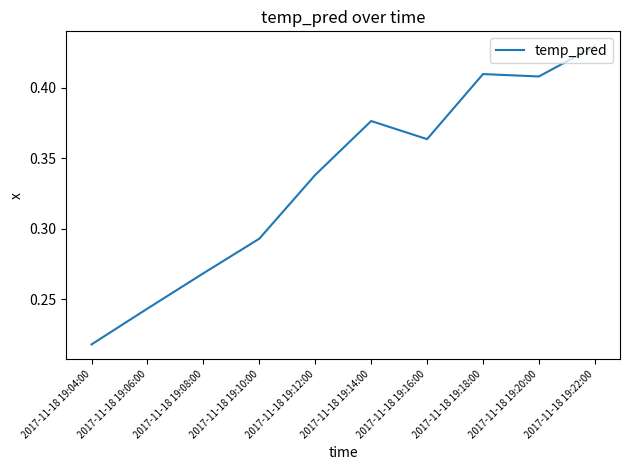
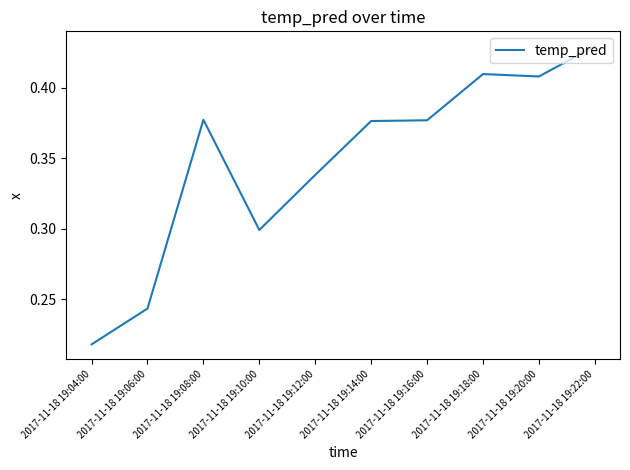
2017-11-18 19:08:00: 0.268 -> 0.377
2017-11-18 19:10:00: 0.293 -> 0.299
2017-11-18 19:16:00: 0.364 -> 0.377
